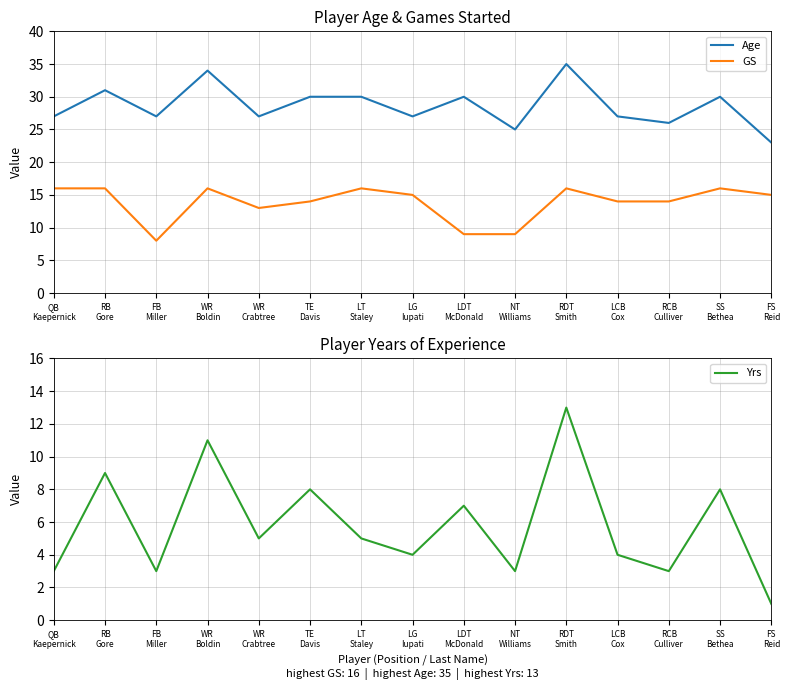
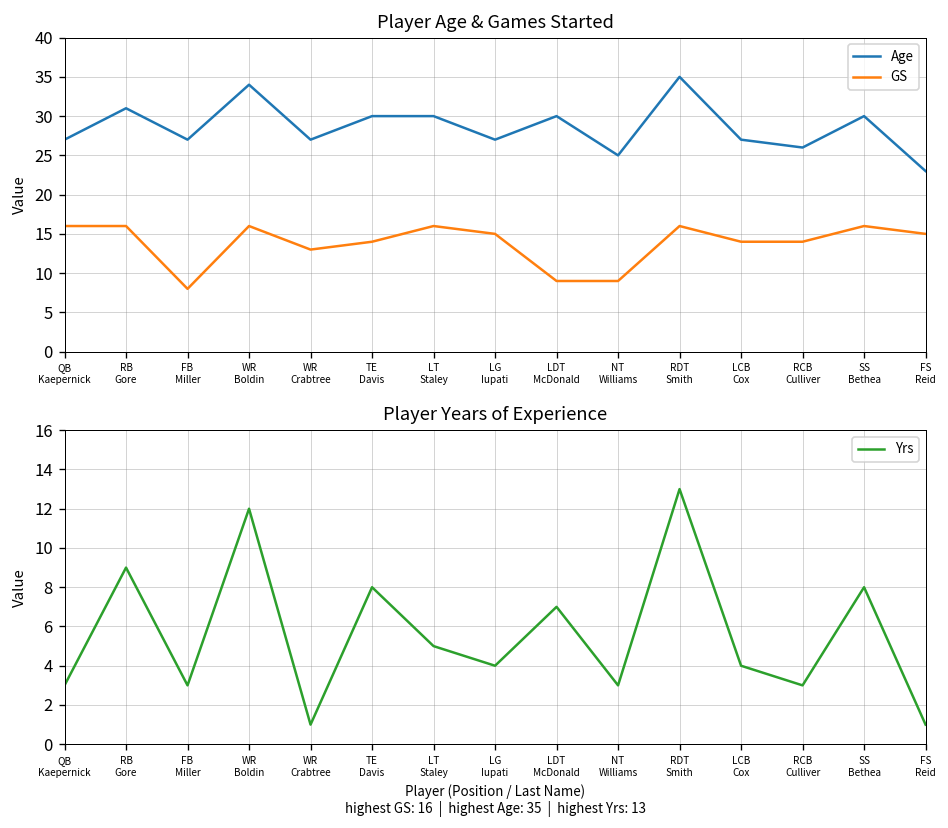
Player Years of Experience, WR Boldin: 11 -> 12
Player Years of Experience, WR Crabtree: 5 -> 1
